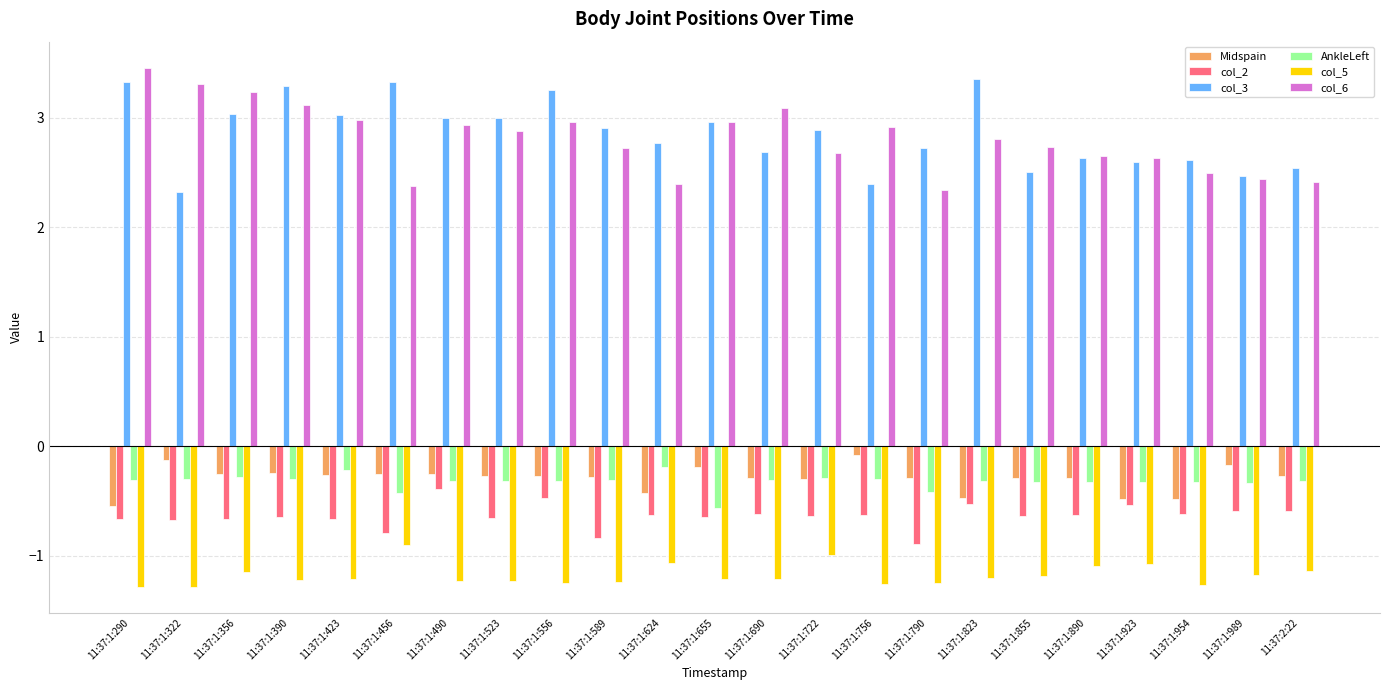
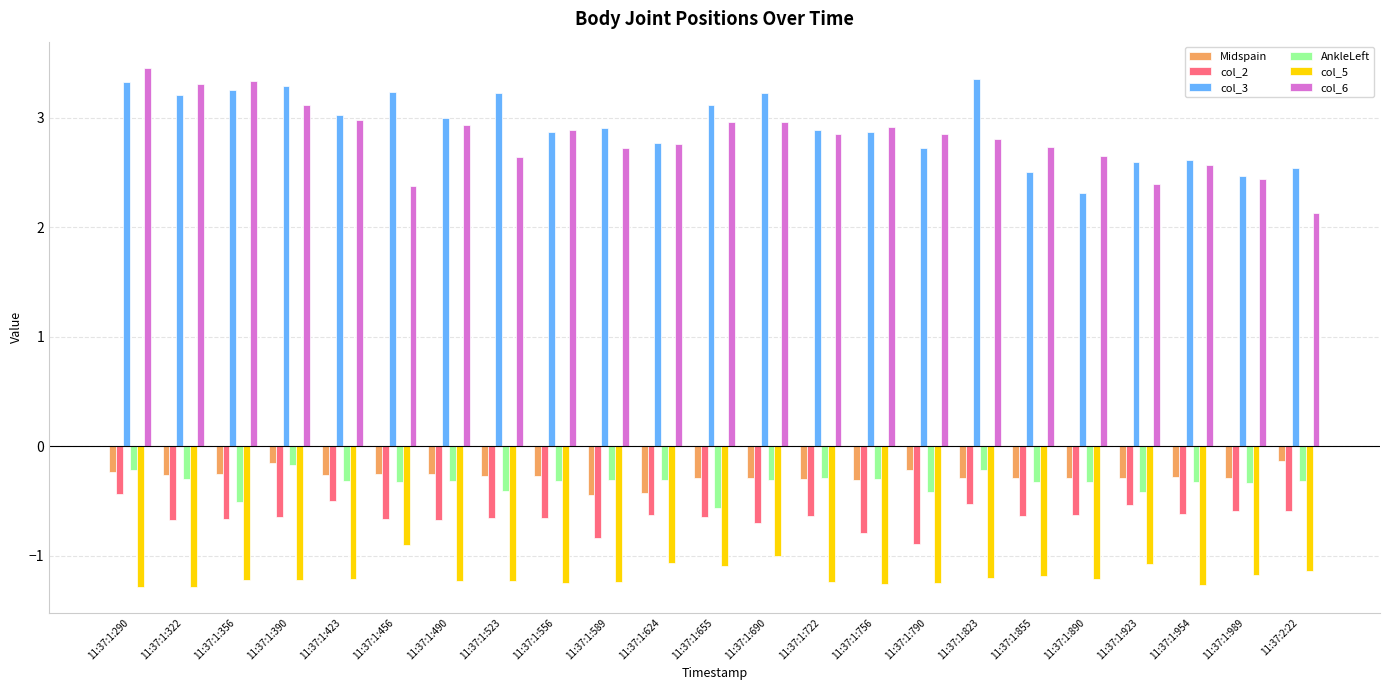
Midspain, 11:37:1:290: -0.54 -> -0.23
col_2, 11:37:1:290: -0.67 -> -0.44
AnkleLeft, 11:37:1:290: -0.31 -> -0.22
Midspain, 11:37:1:322: -0.13 -> -0.26
col_3, 11:37:1:322: 2.32 -> 3.21
col_3, 11:37:1:356: 3.04 -> 3.25
AnkleLeft, 11:37:1:356: -0.28 -> -0.51
col_5, 11:37:1:356: -1.15 -> -1.23
col_6, 11:37:1:356: 3.23 -> 3.33
Midspain, 11:37:1:390: -0.25 -> -0.16
AnkleLeft, 11:37:1:390: -0.30 -> -0.17
col_2, 11:37:1:423: -0.67 -> -0.50
AnkleLeft, 11:37:1:423: -0.21 -> -0.32
col_2, 11:37:1:456: -0.79 -> -0.66
col_3, 11:37:1:456: 3.33 -> 3.23
AnkleLeft, 11:37:1:456: -0.43 -> -0.33
col_2, 11:37:1:490: -0.39 -> -0.67
col_3, 11:37:1:523: 3.00 -> 3.23
AnkleLeft, 11:37:1:523: -0.32 -> -0.41
col_6, 11:37:1:523: 2.88 -> 2.64
col_2, 11:37:1:556: -0.47 -> -0.66
col_3, 11:37:1:556: 3.25 -> 2.87
col_6, 11:37:1:556: 2.96 -> 2.89
Midspain, 11:37:1:589: -0.28 -> -0.44
AnkleLeft, 11:37:1:624: -0.19 -> -0.31
col_6, 11:37:1:624: 2.40 -> 2.76
Midspain, 11:37:1:655: -0.19 -> -0.29
col_3, 11:37:1:655: 2.96 -> 3.12
col_5, 11:37:1:655: -1.21 -> -1.09
col_2, 11:37:1:690: -0.62 -> -0.70
col_3, 11:37:1:690: 2.69 -> 3.23
col_5, 11:37:1:690: -1.21 -> -1.00
col_6, 11:37:1:690: 3.09 -> 2.97
col_5, 11:37:1:722: -0.99 -> -1.24
col_6, 11:37:1:722: 2.68 -> 2.85
Midspain, 11:37:1:756: -0.08 -> -0.31
col_2, 11:37:1:756: -0.62 -> -0.79
col_3, 11:37:1:756: 2.40 -> 2.87
Midspain, 11:37:1:790: -0.29 -> -0.21
col_6, 11:37:1:790: 2.34 -> 2.85
Midspain, 11:37:1:823: -0.47 -> -0.29
AnkleLeft, 11:37:1:823: -0.31 -> -0.22
col_3, 11:37:1:890: 2.63 -> 2.31
col_5, 11:37:1:890: -1.09 -> -1.21
Midspain, 11:37:1:923: -0.48 -> -0.29
AnkleLeft, 11:37:1:923: -0.33 -> -0.42
col_6, 11:37:1:923: 2.63 -> 2.39
Midspain, 11:37:1:954: -0.48 -> -0.28
col_6, 11:37:1:954: 2.49 -> 2.57
Midspain, 11:37:1:989: -0.17 -> -0.29
Midspain, 11:37:2:22: -0.27 -> -0.13
col_6, 11:37:2:22: 2.42 -> 2.13
